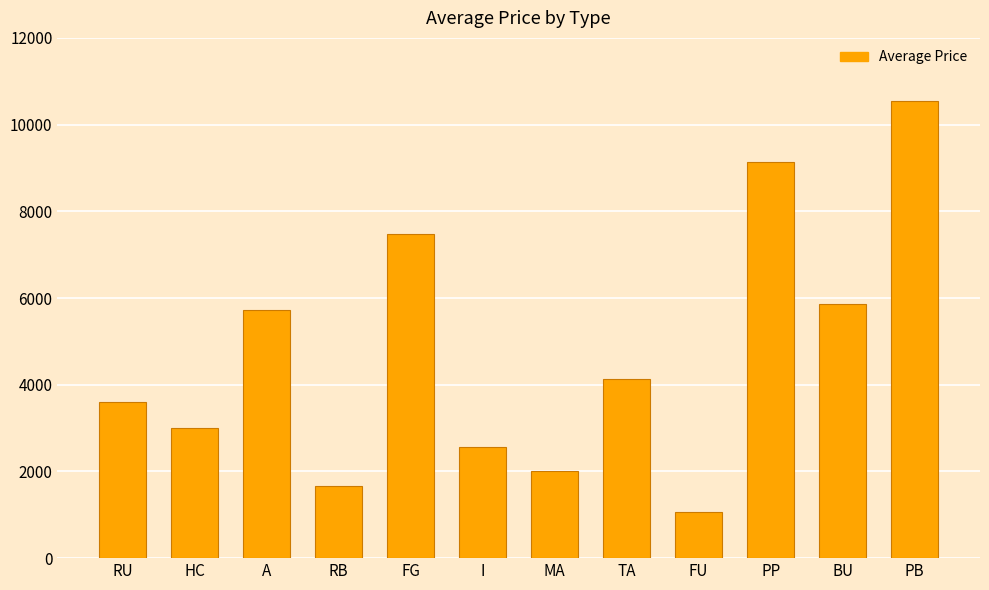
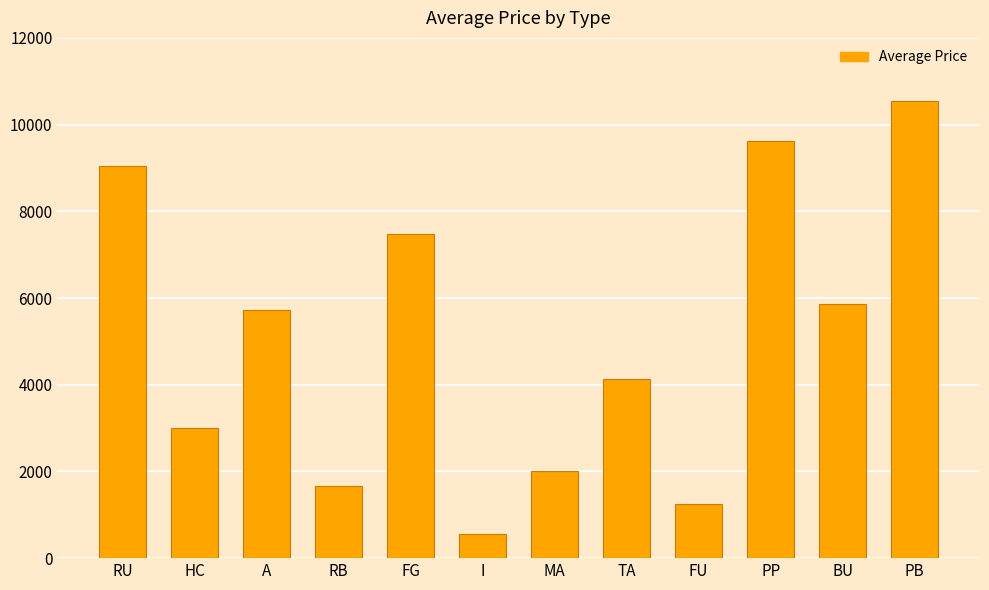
RU: 3600 -> 9000
I: 2600 -> 600
FU: 1100 -> 1300
PP: 9100 -> 9600
